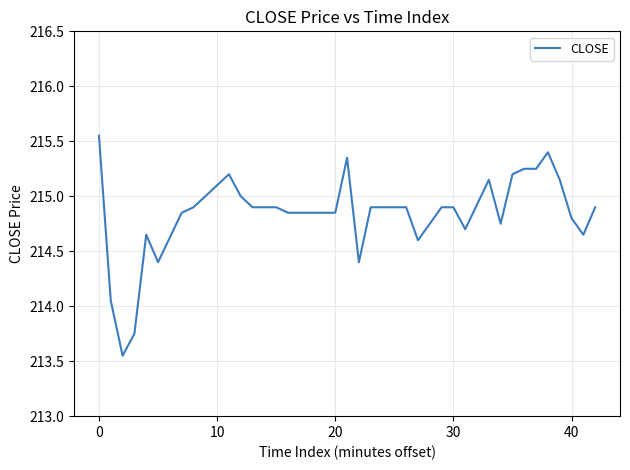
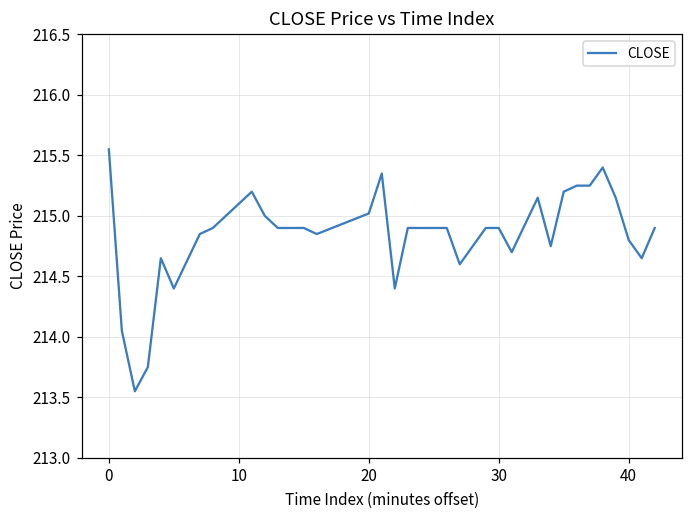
20: 214.85 -> 215.02
